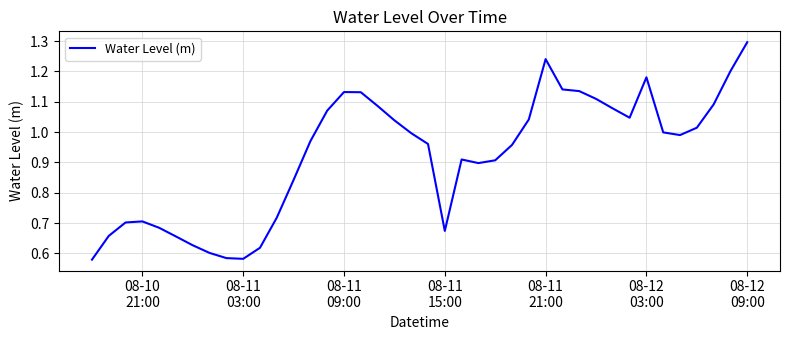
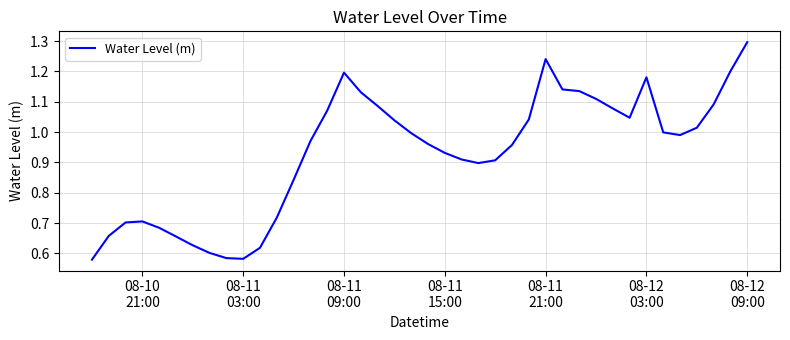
08-11 09:00: 1.13 -> 1.20
08-11 15:00: 0.67 -> 0.93
